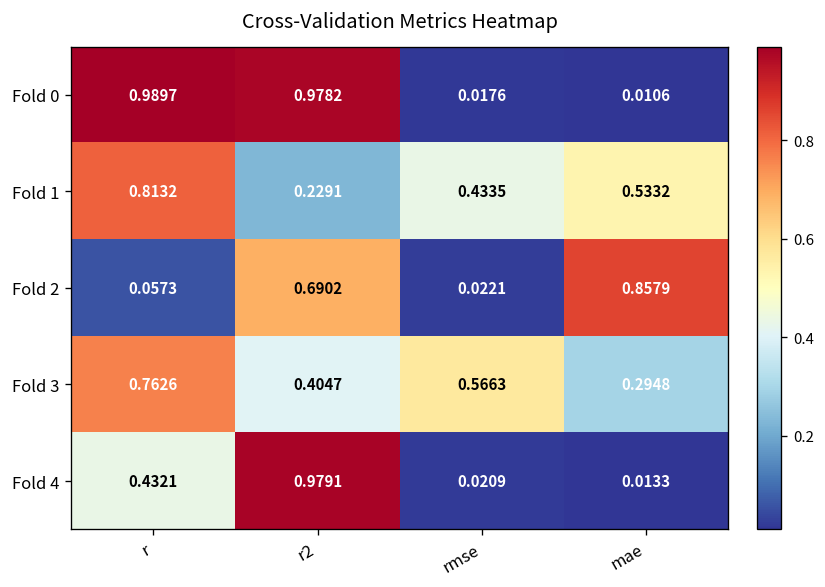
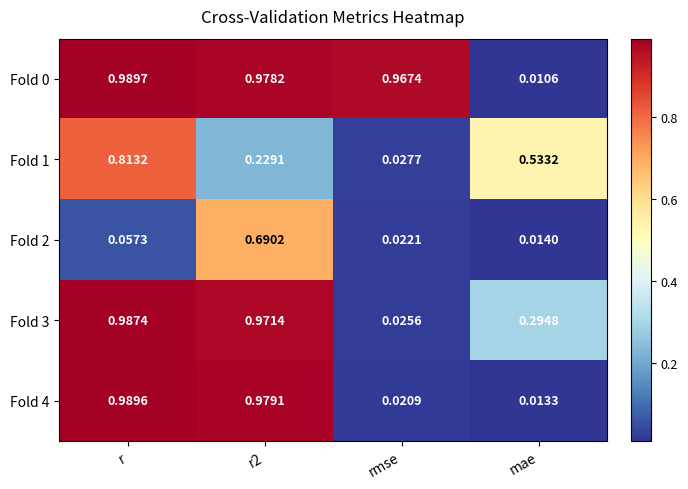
Fold 0, rmse: 0.0176 -> 0.9674
Fold 1, rmse: 0.4335 -> 0.0277
Fold 2, mae: 0.8579 -> 0.0140
Fold 3, r: 0.7626 -> 0.9874
Fold 3, r2: 0.4047 -> 0.9714
Fold 3, rmse: 0.5663 -> 0.0256
Fold 4, r: 0.4321 -> 0.9896
